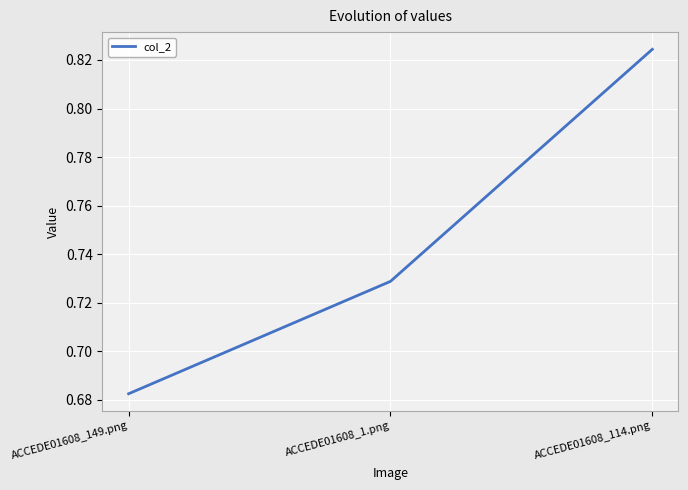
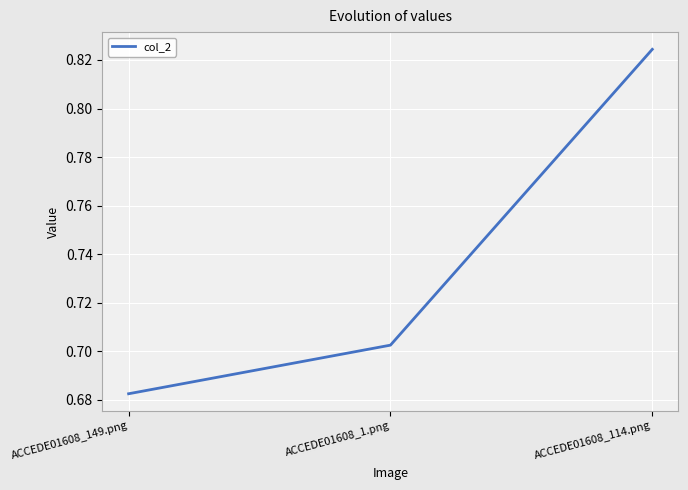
ACCEDE01608_1.png: 0.729 -> 0.702
